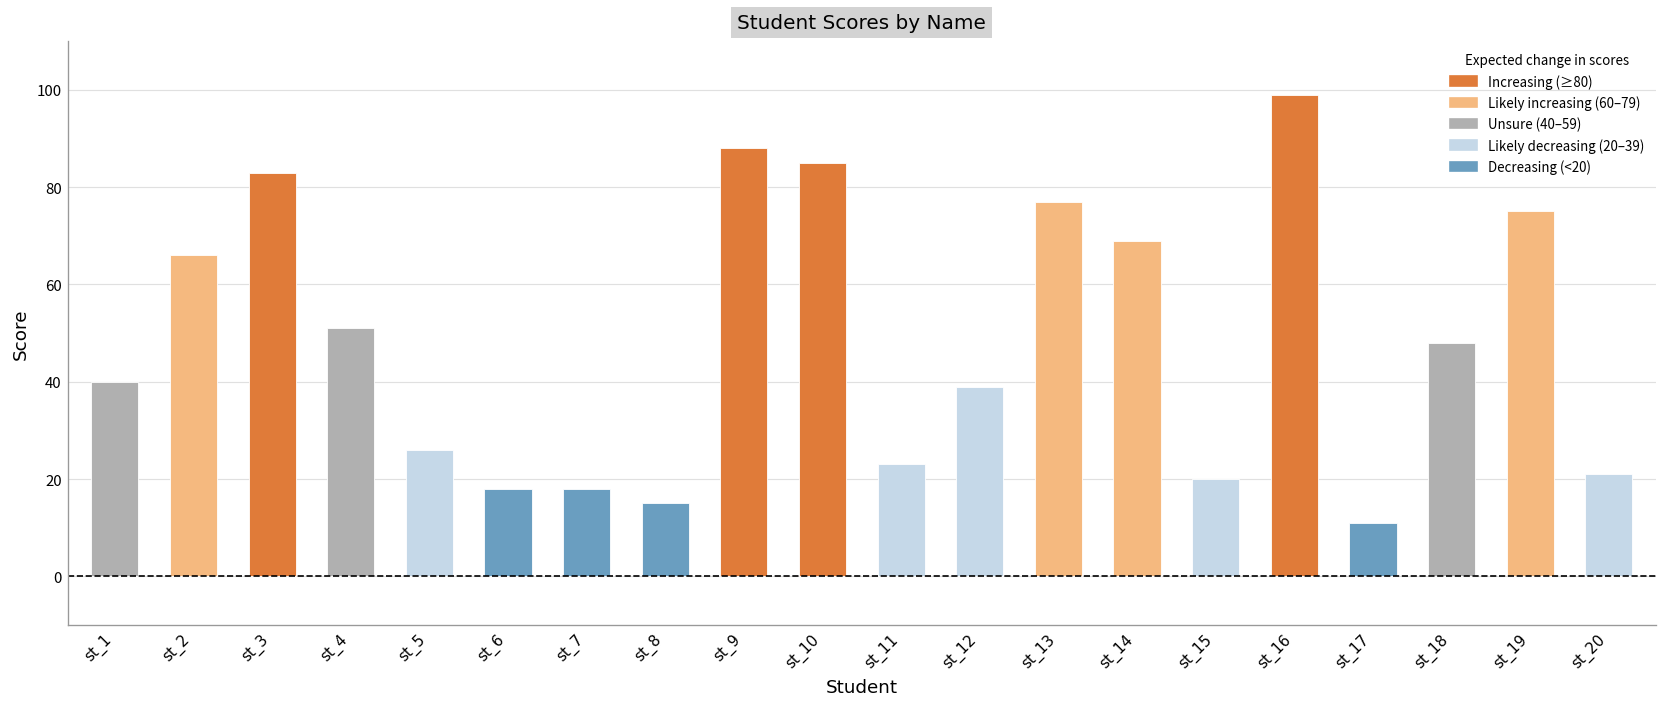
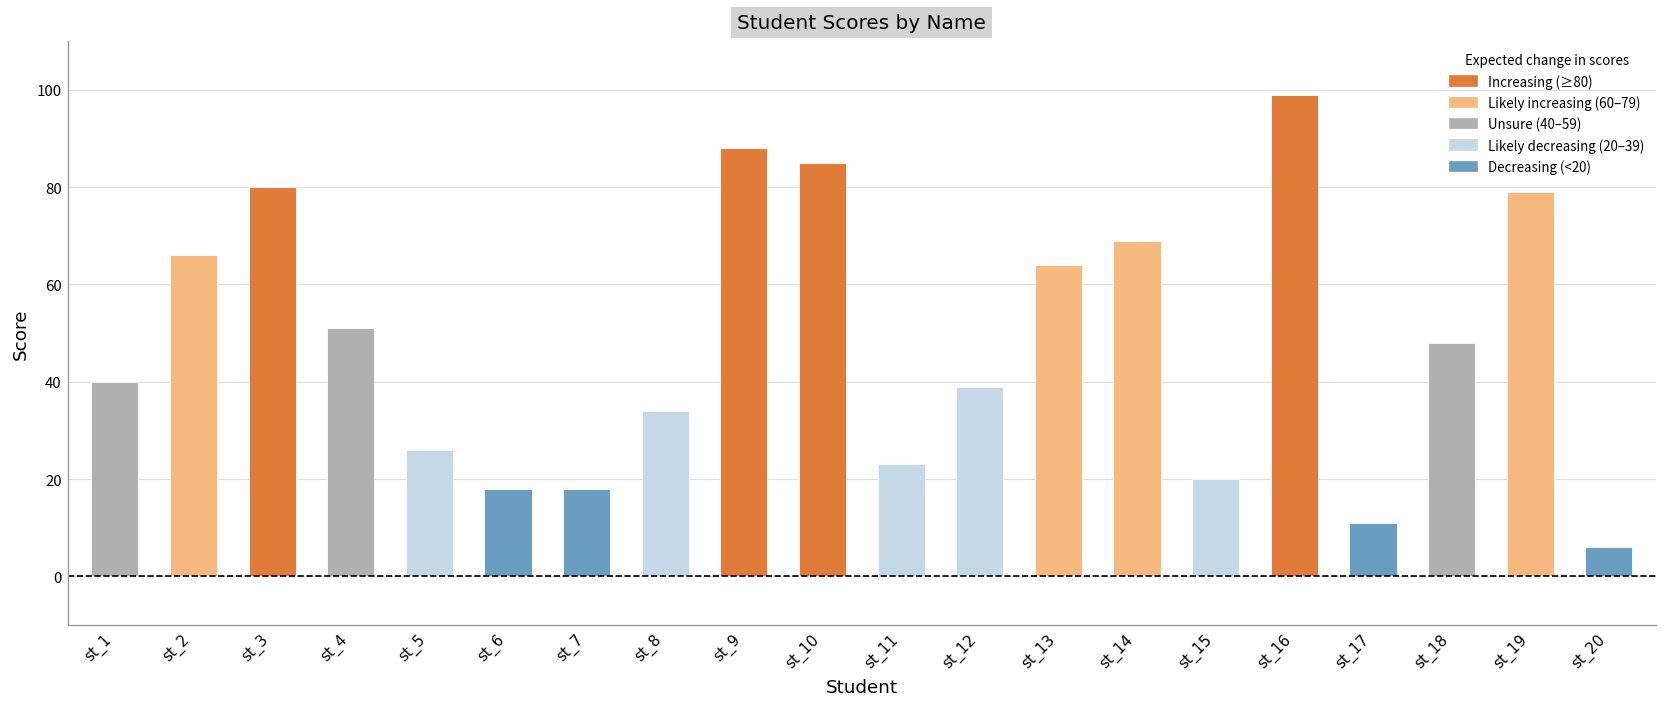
st_3: 83 -> 80
st_8: 15 -> 34
st_13: 77 -> 64
st_19: 75 -> 79
st_20: 21 -> 6
